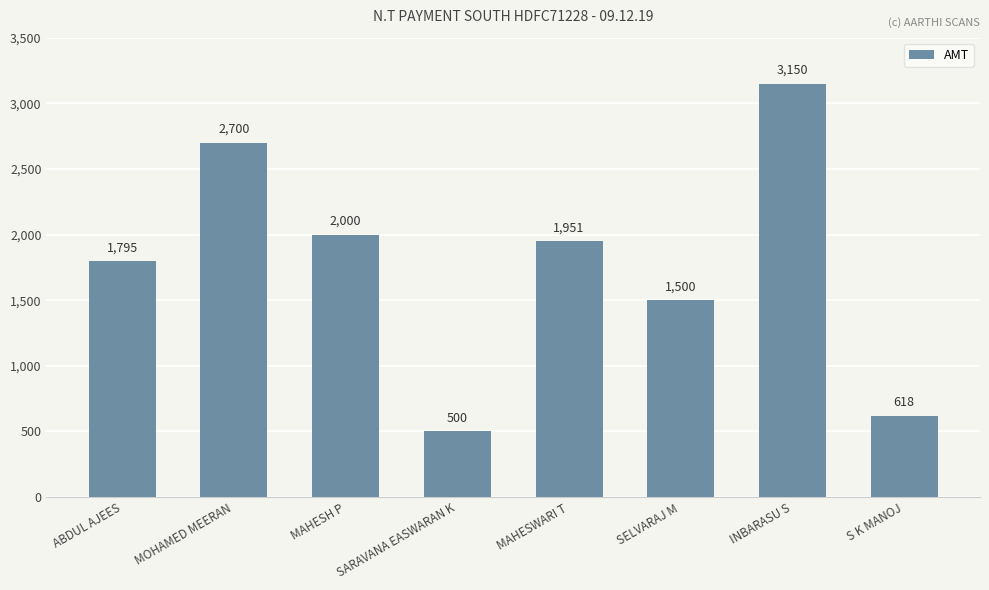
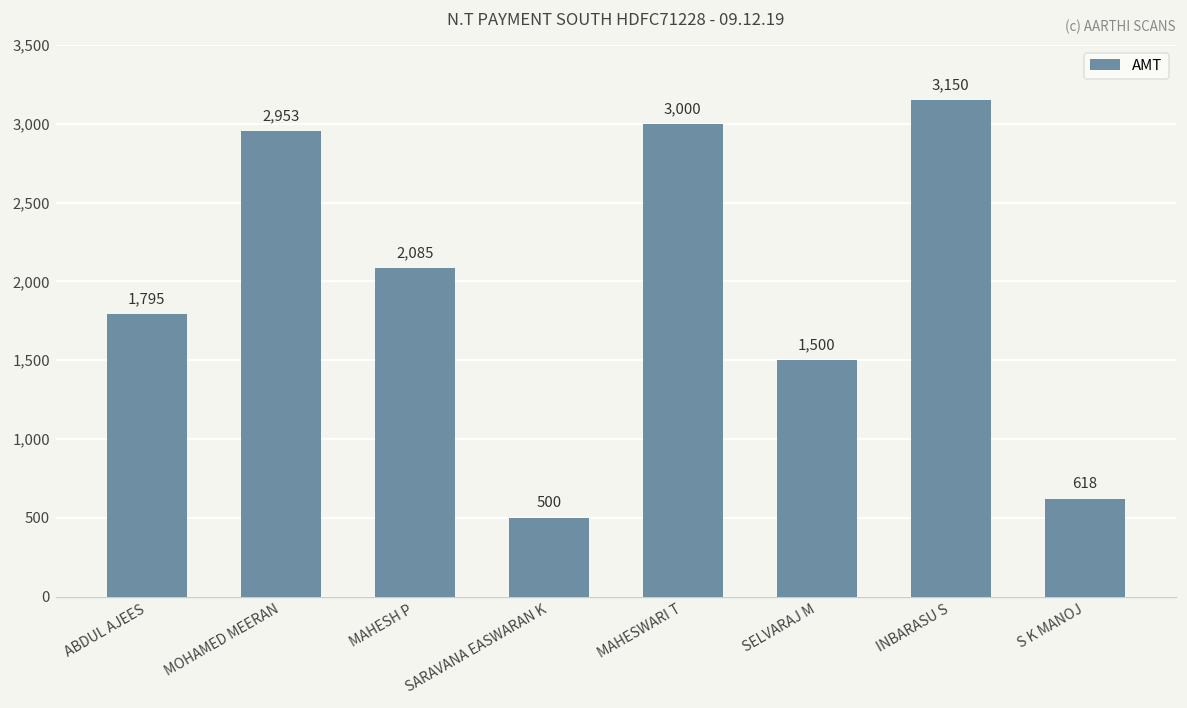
MOHAMED MEERAN: 2,700 -> 2,953
MAHESH P: 2,000 -> 2,085
MAHESWARI T: 1,951 -> 3,000
